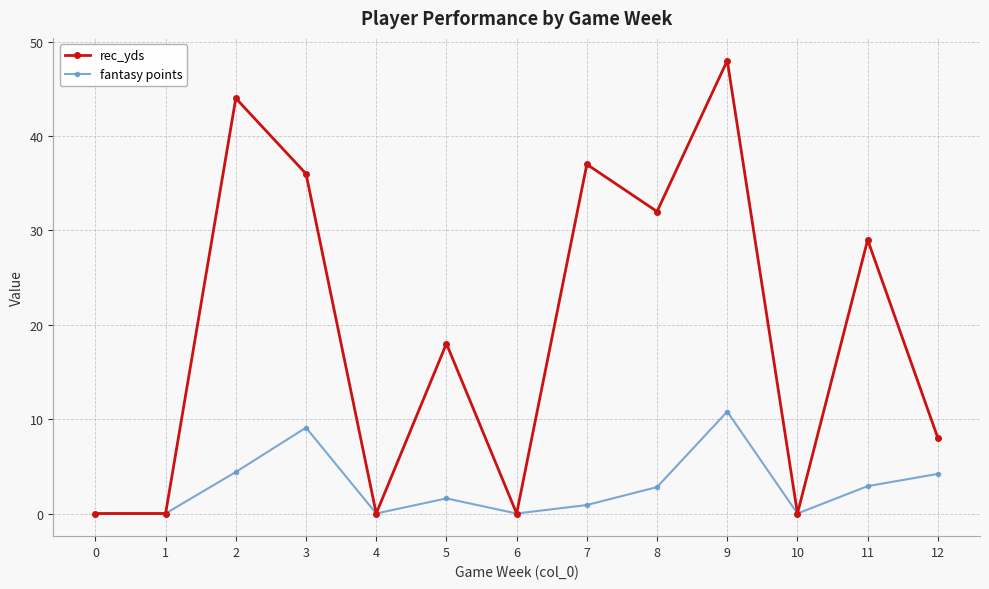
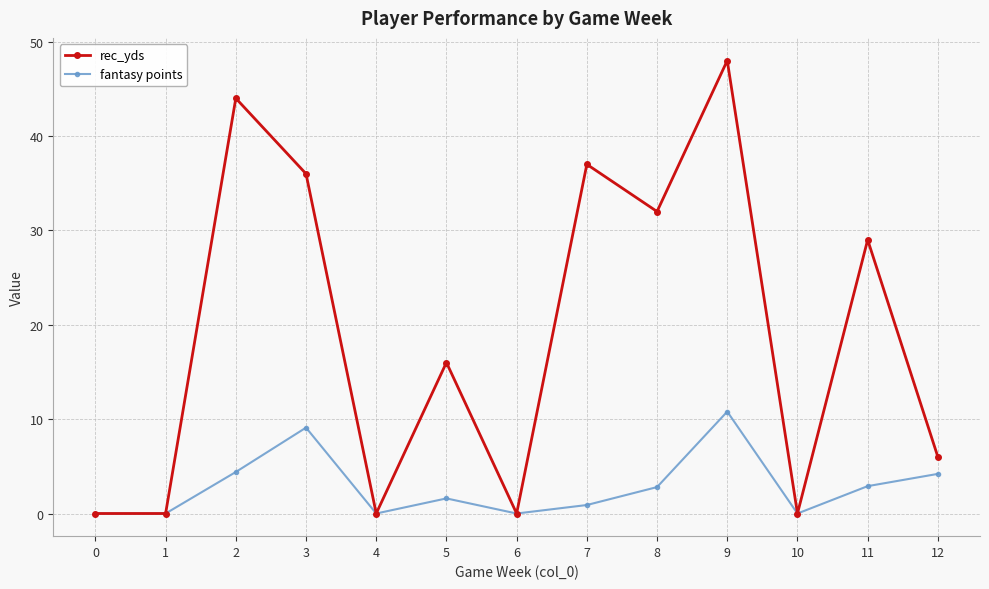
rec_yds, 5: 18 -> 16
rec_yds, 12: 8 -> 6
